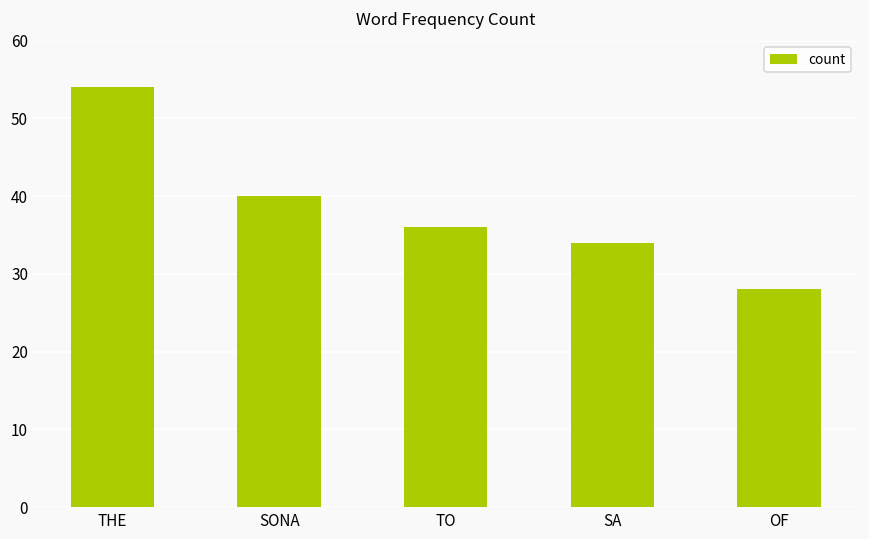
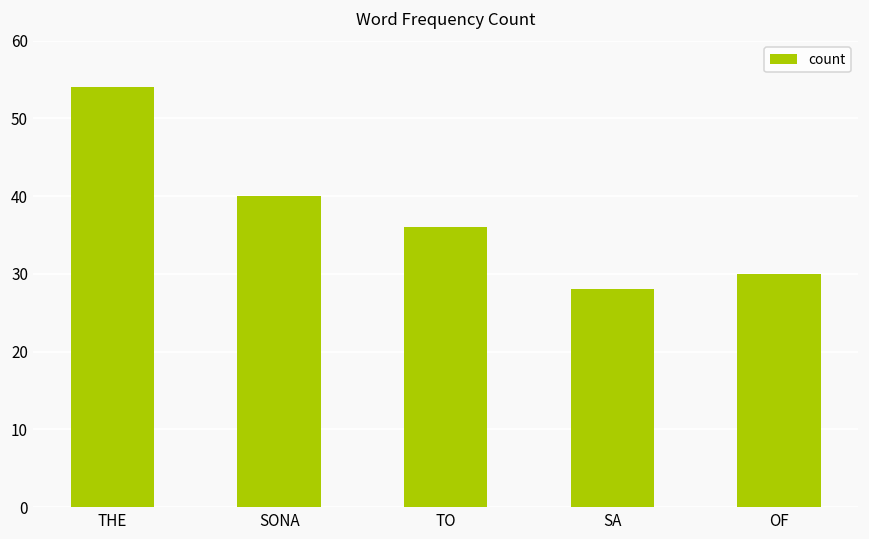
SA: 34 -> 28
OF: 28 -> 30
